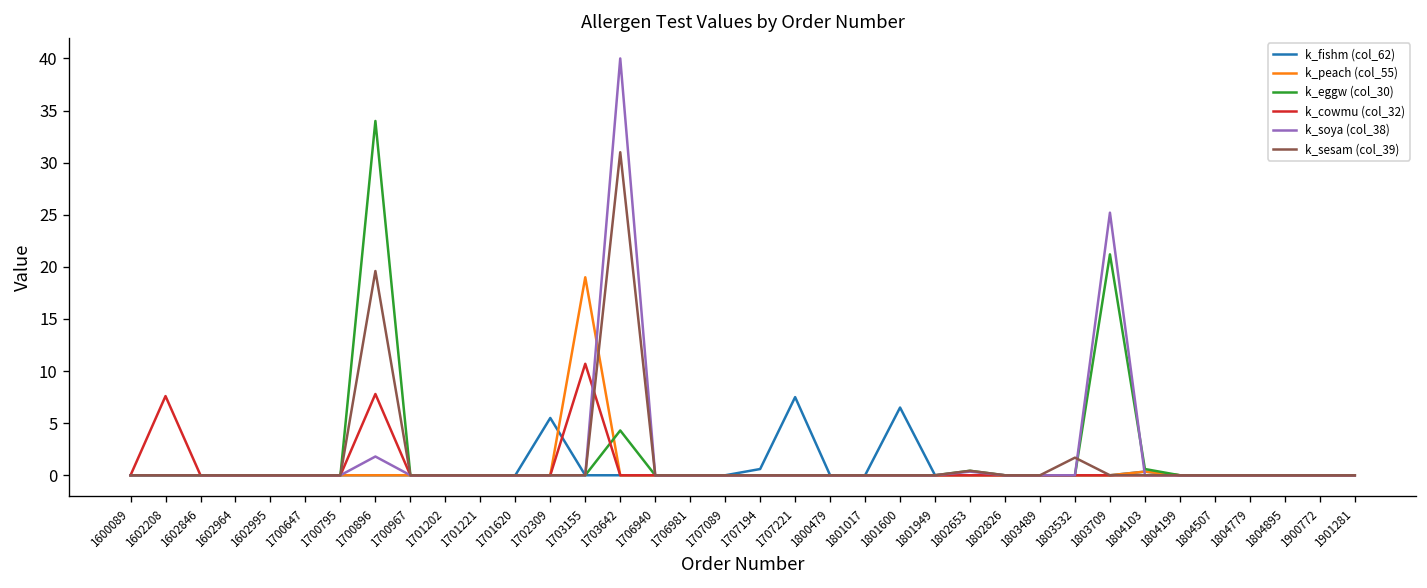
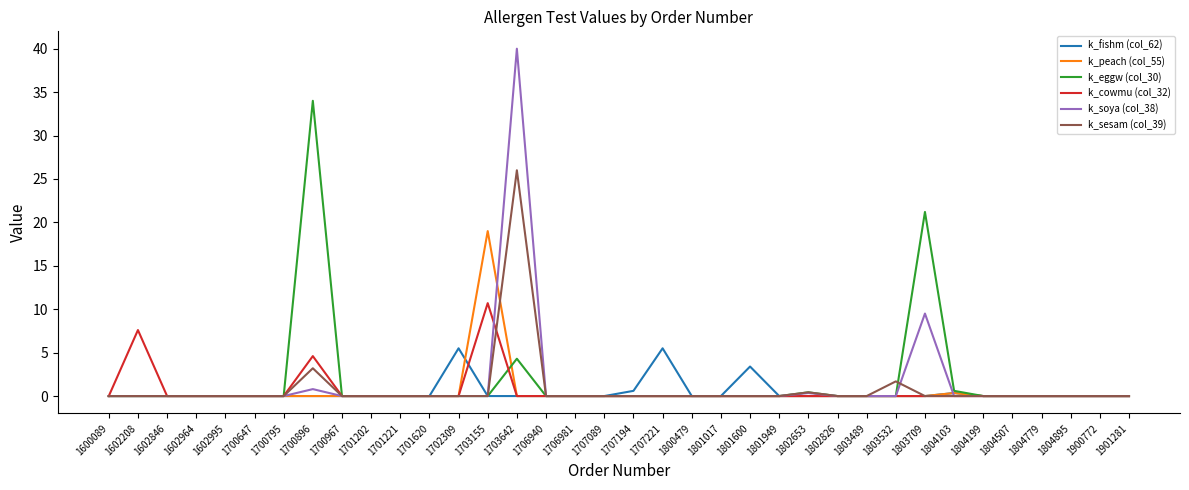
k_cowmu (col_32), 1700896: 8 -> 5
k_soya (col_38), 1700896: 2 -> 1
k_sesam (col_39), 1700896: 20 -> 3
k_sesam (col_39), 1703642: 31 -> 26
k_fishm (col_62), 1707221: 8 -> 6
k_fishm (col_62), 1801600: 7 -> 3
k_soya (col_38), 1803709: 25 -> 10
